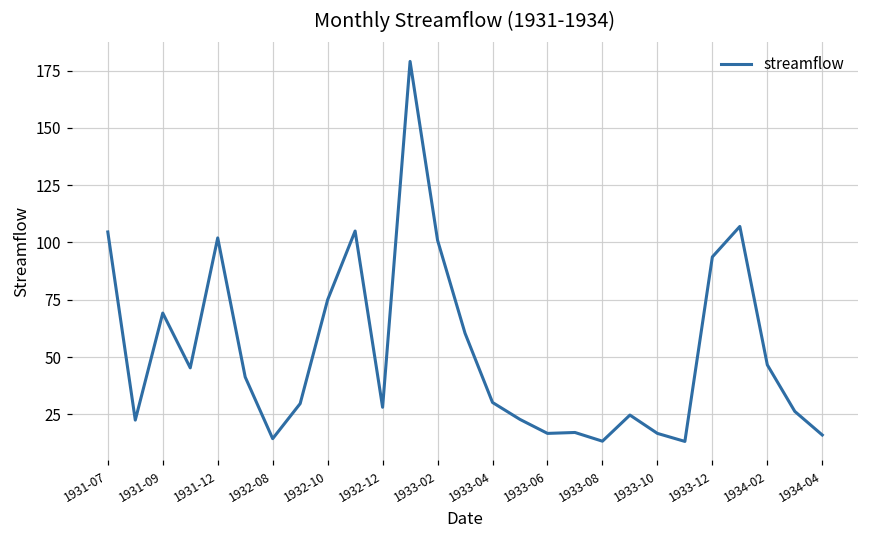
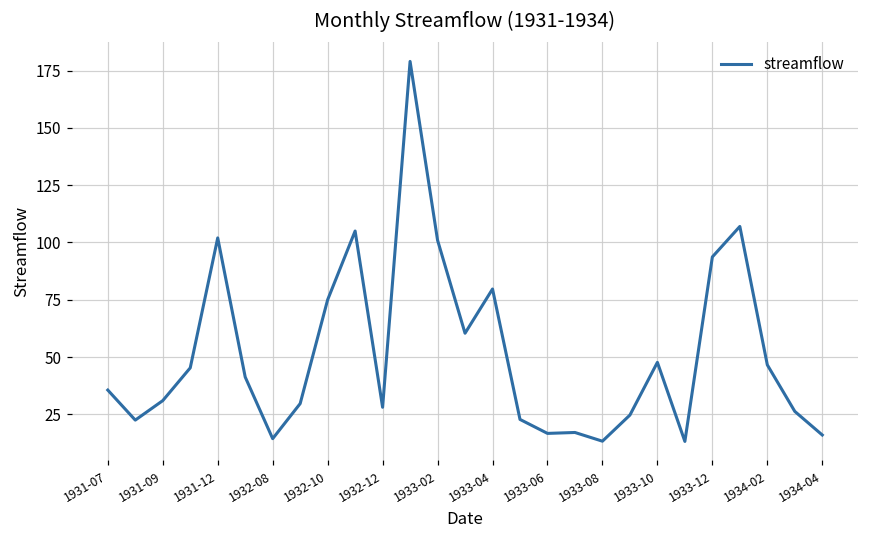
1931-07: 105 -> 36
1931-09: 69 -> 31
1933-04: 30 -> 80
1933-10: 17 -> 48
